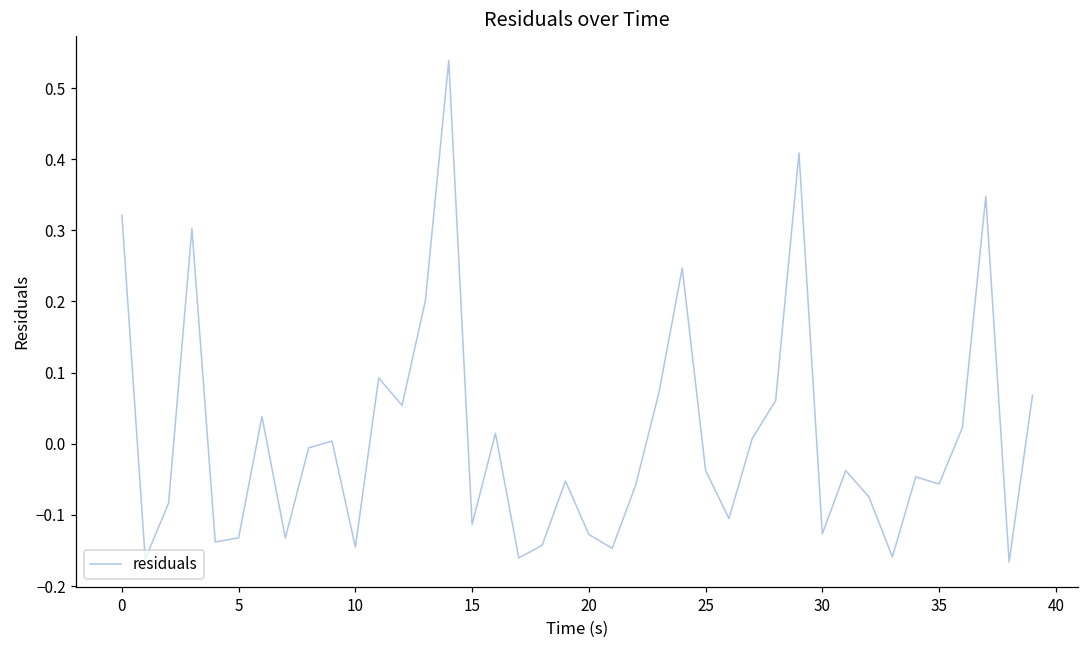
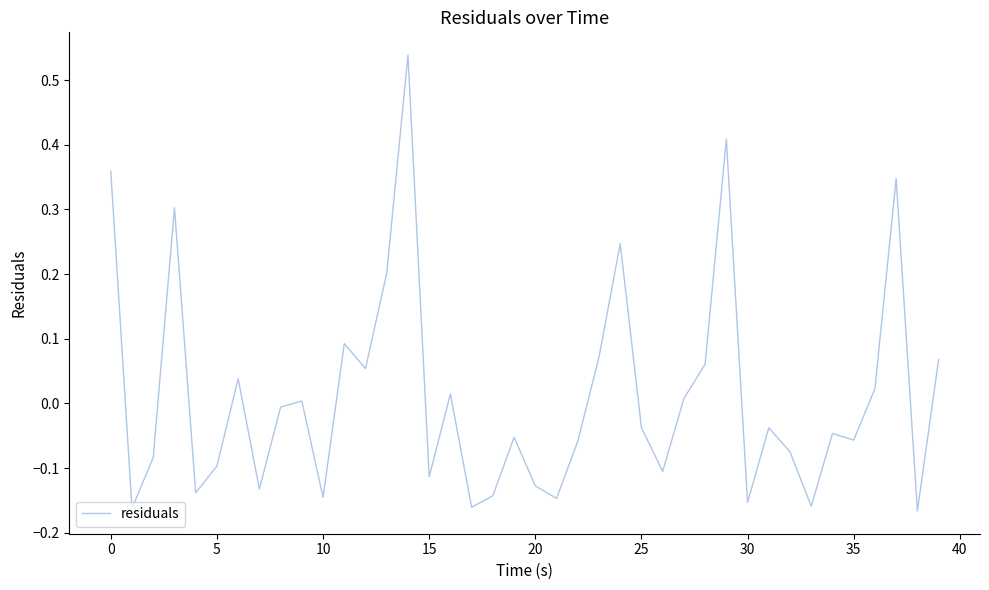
0: 0.32 -> 0.36
5: -0.13 -> -0.10
30: -0.13 -> -0.15
